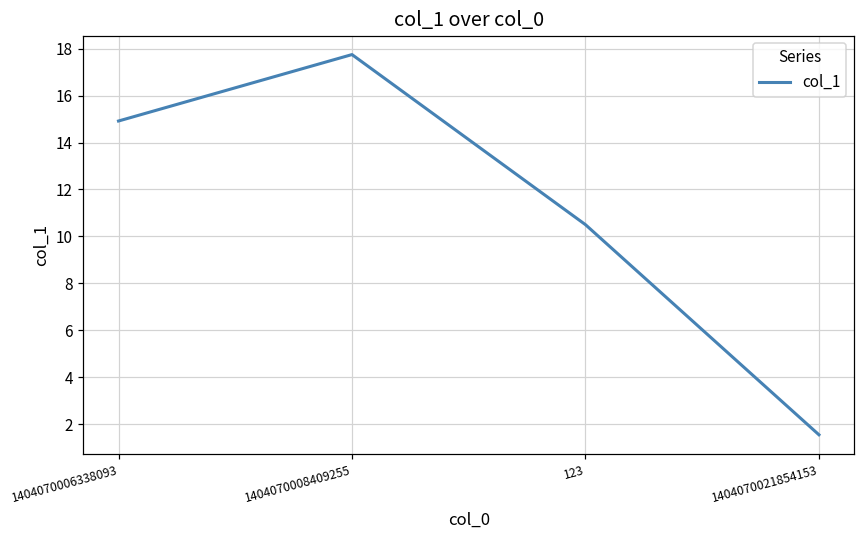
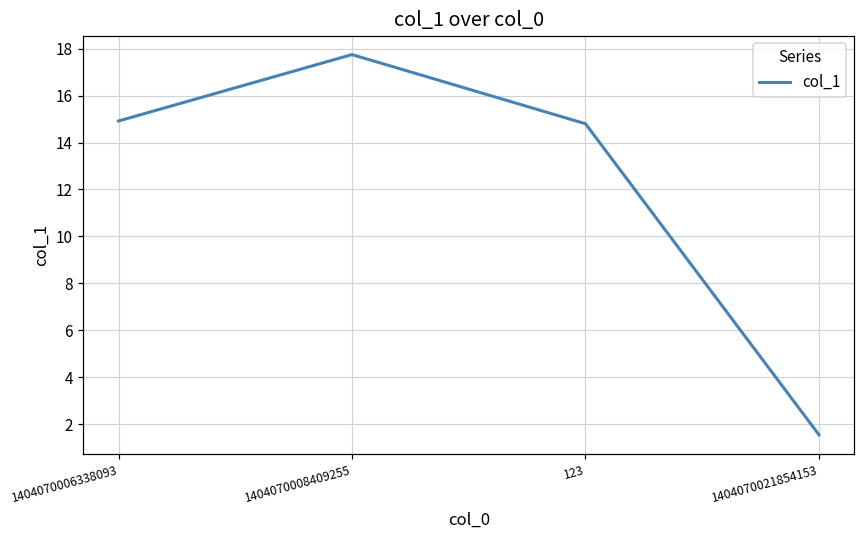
123: 10.5 -> 14.8
